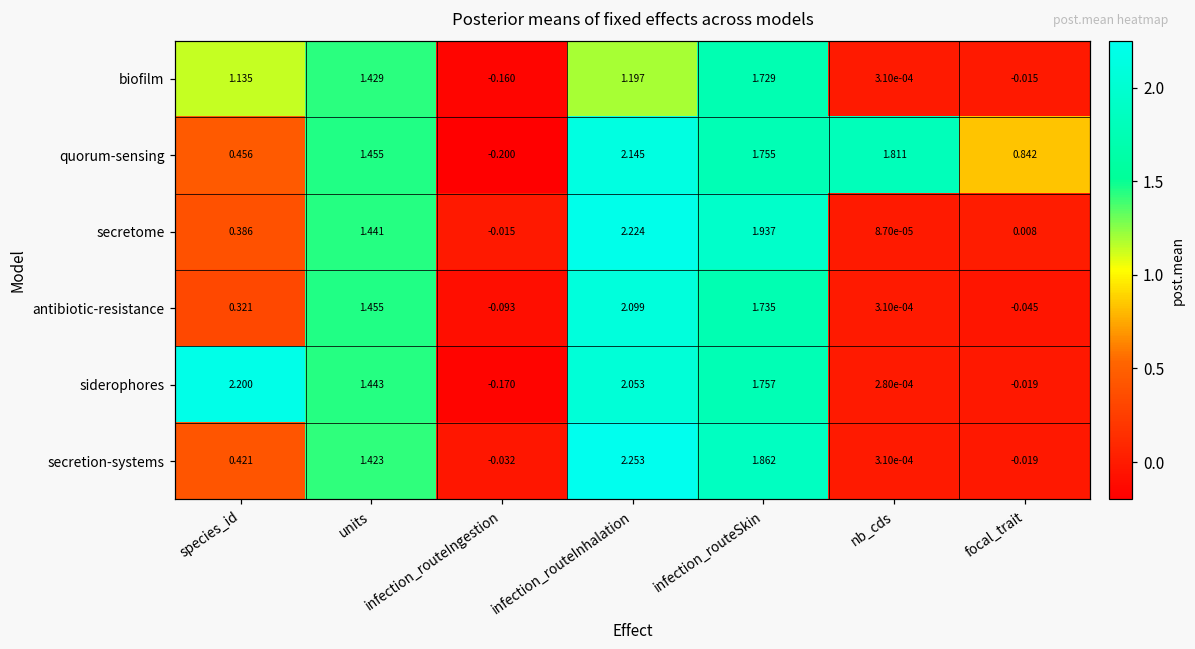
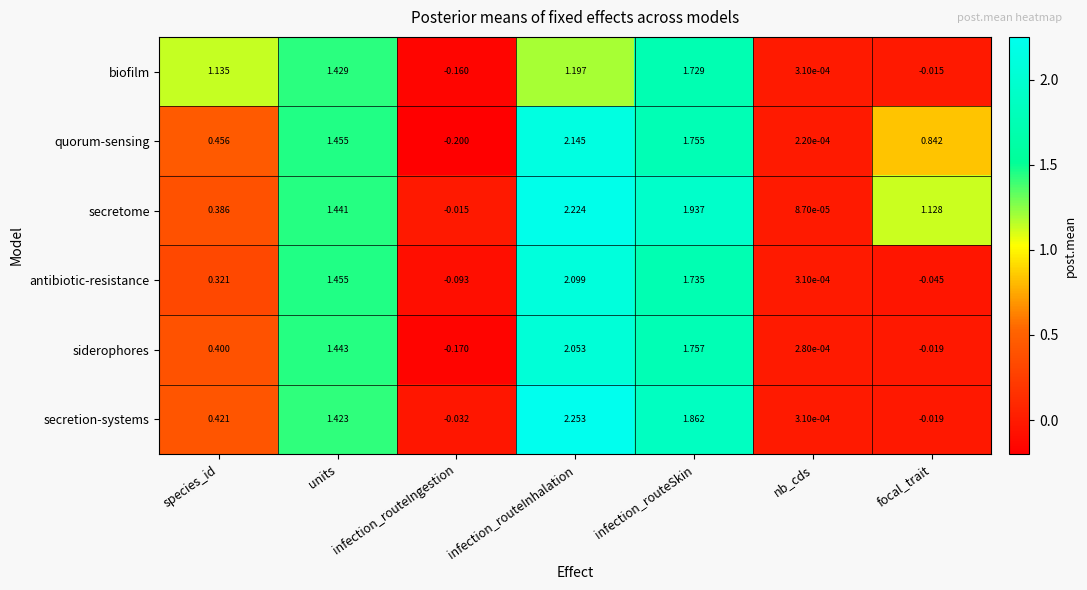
quorum-sensing, nb_cds: 1.811 -> 2.20e-04
secretome, focal_trait: 0.008 -> 1.128
siderophores, species_id: 2.200 -> 0.400
